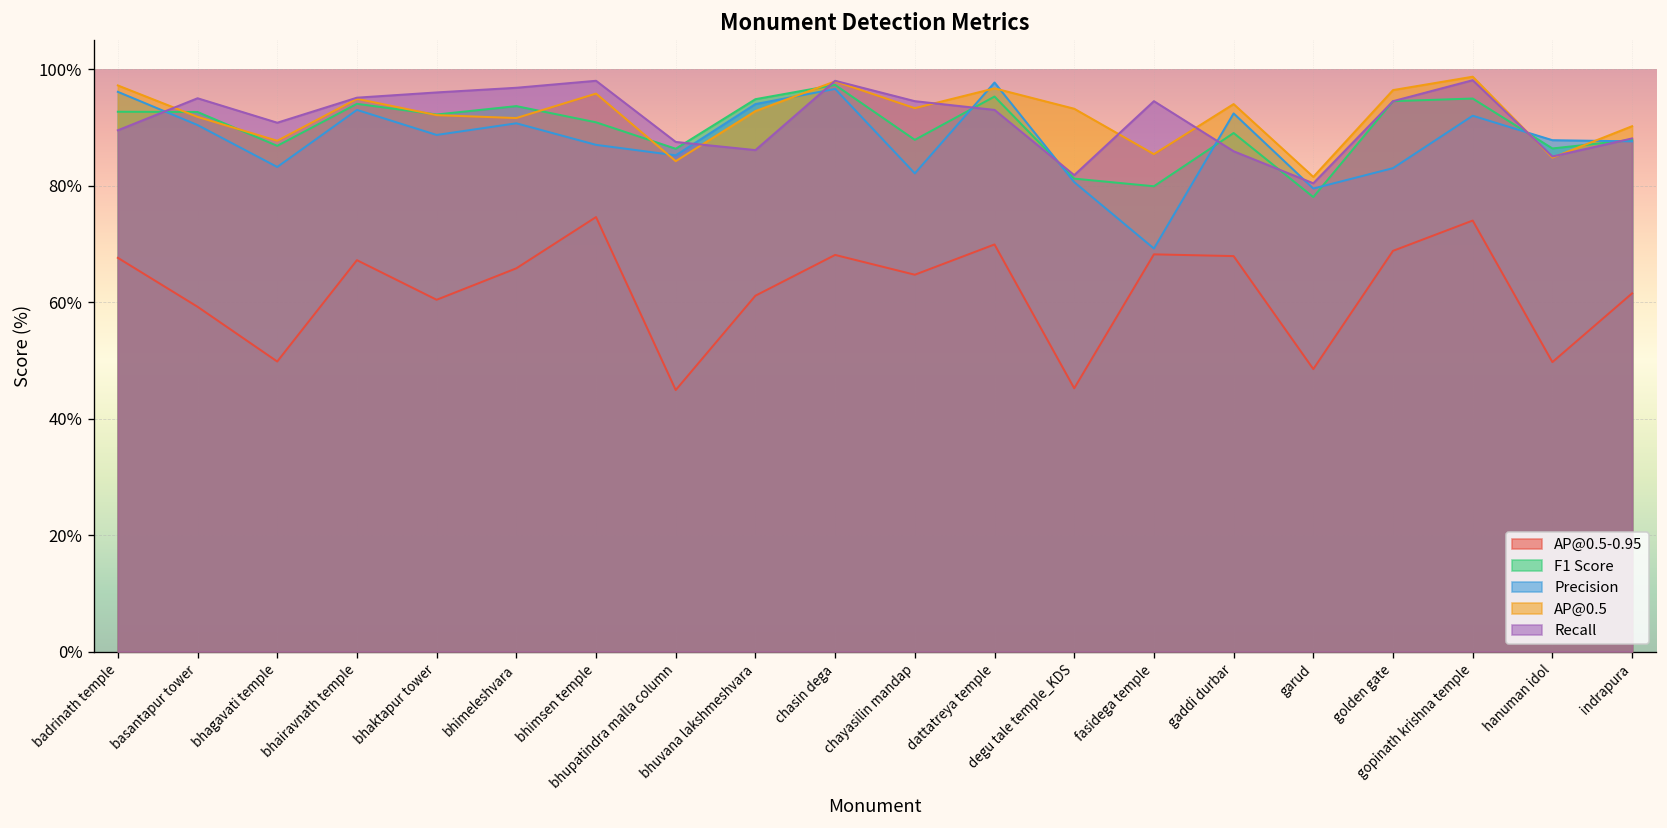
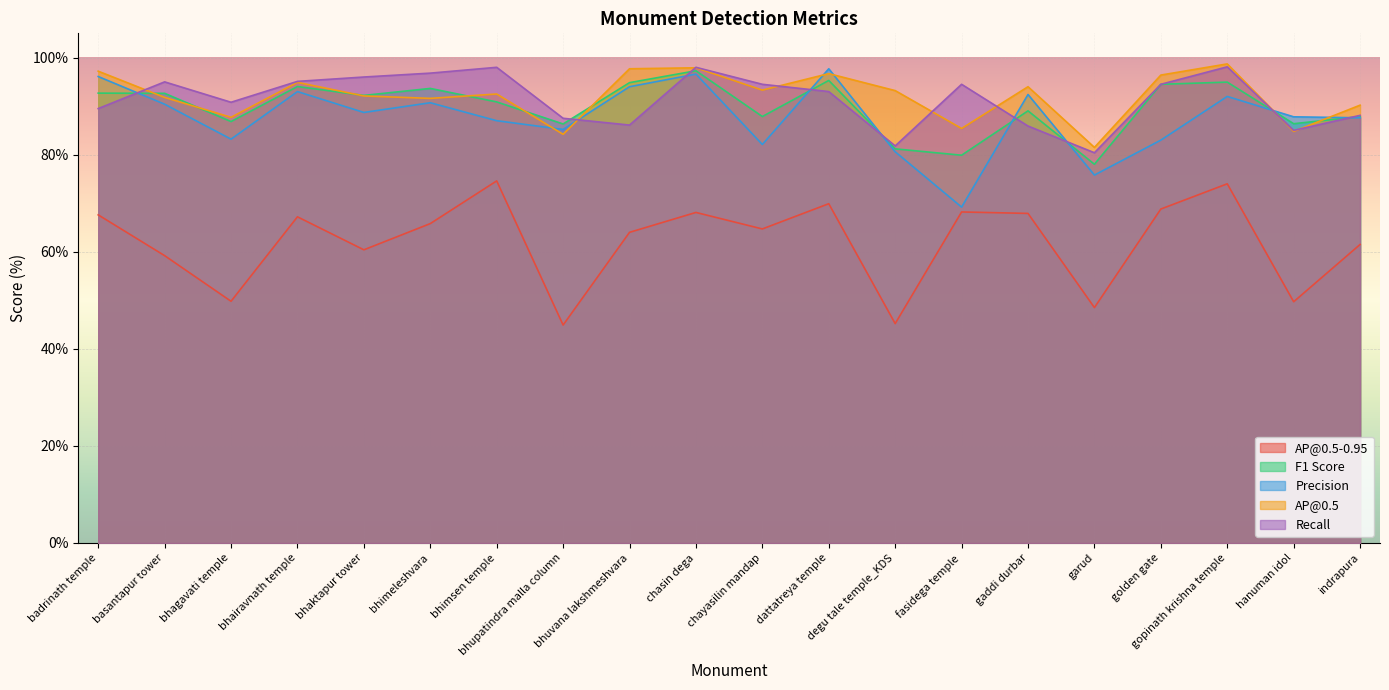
AP@0.5, bhimsen temple: 96% -> 93%
AP@0.5-0.95, bhuvana lakshmeshvara: 61% -> 64%
AP@0.5, bhuvana lakshmeshvara: 93% -> 98%
Precision, garud: 80% -> 76%
